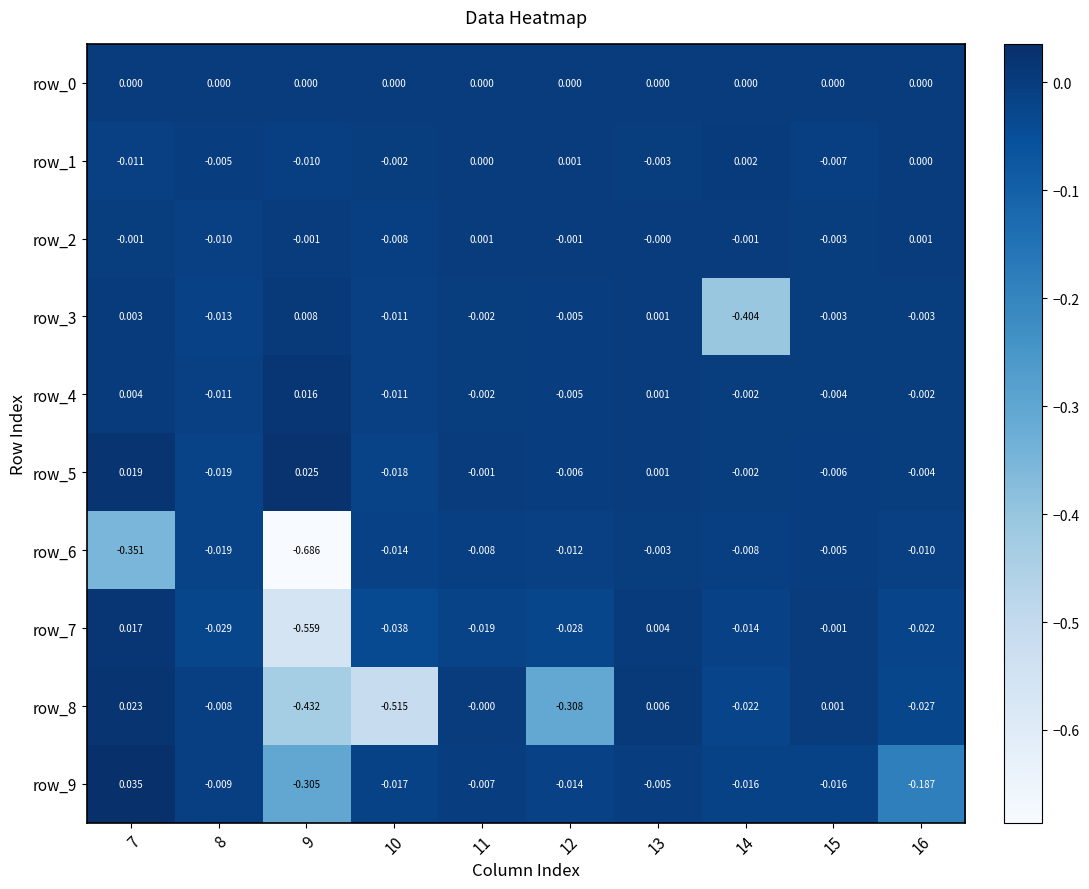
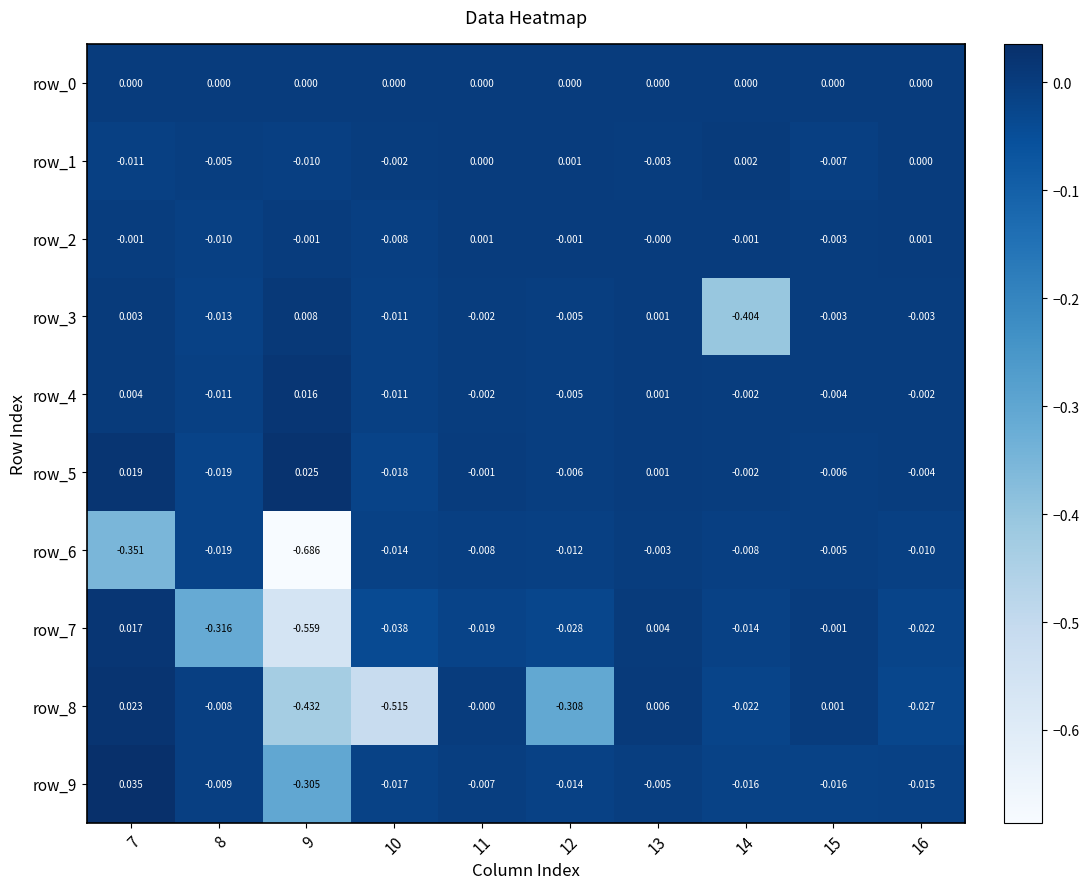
row_7, 8: -0.029 -> -0.316
row_9, 16: -0.187 -> -0.015
